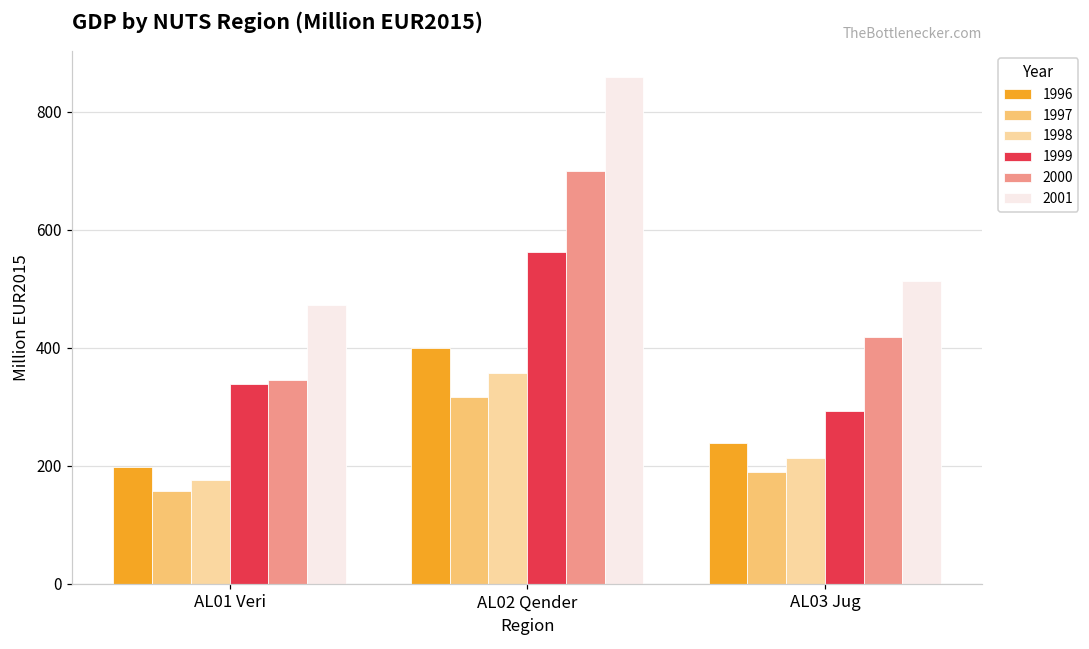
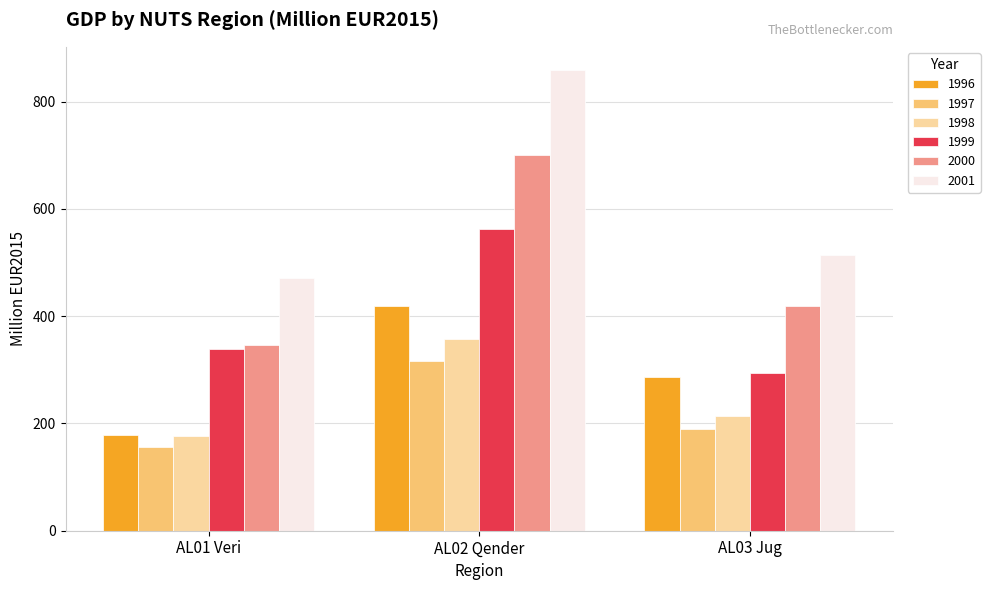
1996, AL01 Veri: 200 -> 180
1996, AL02 Qender: 400 -> 420
1996, AL03 Jug: 240 -> 290
